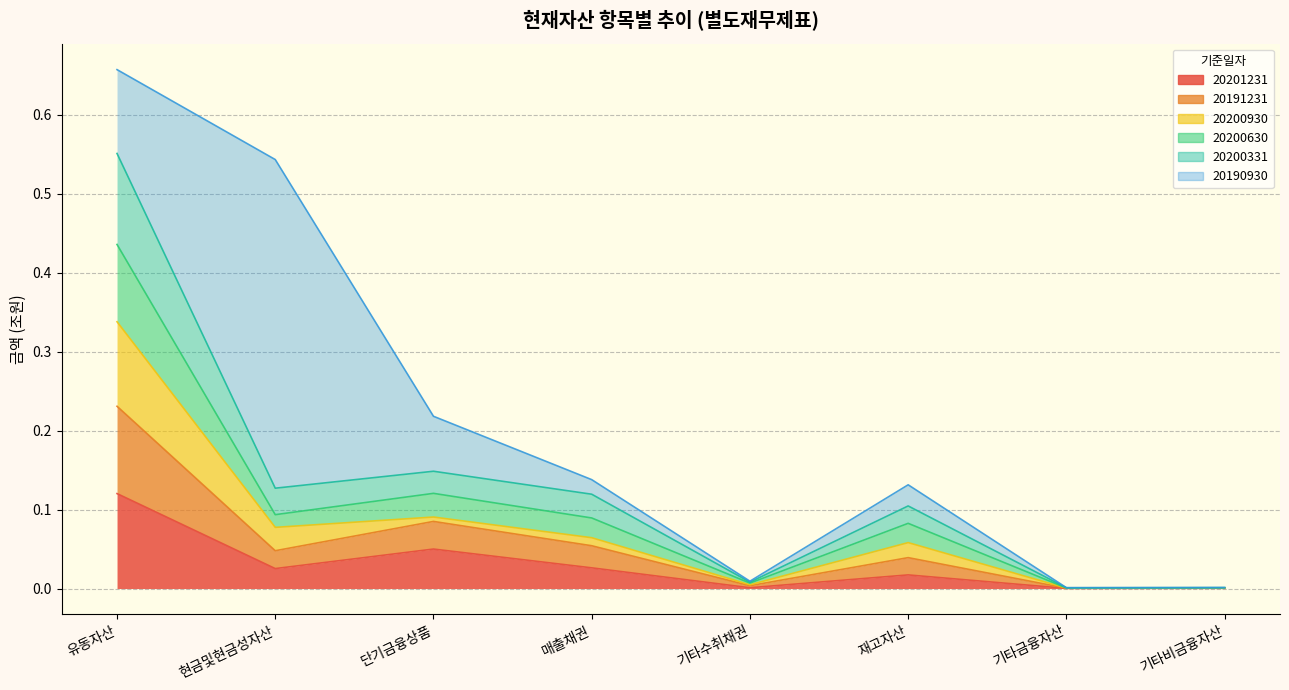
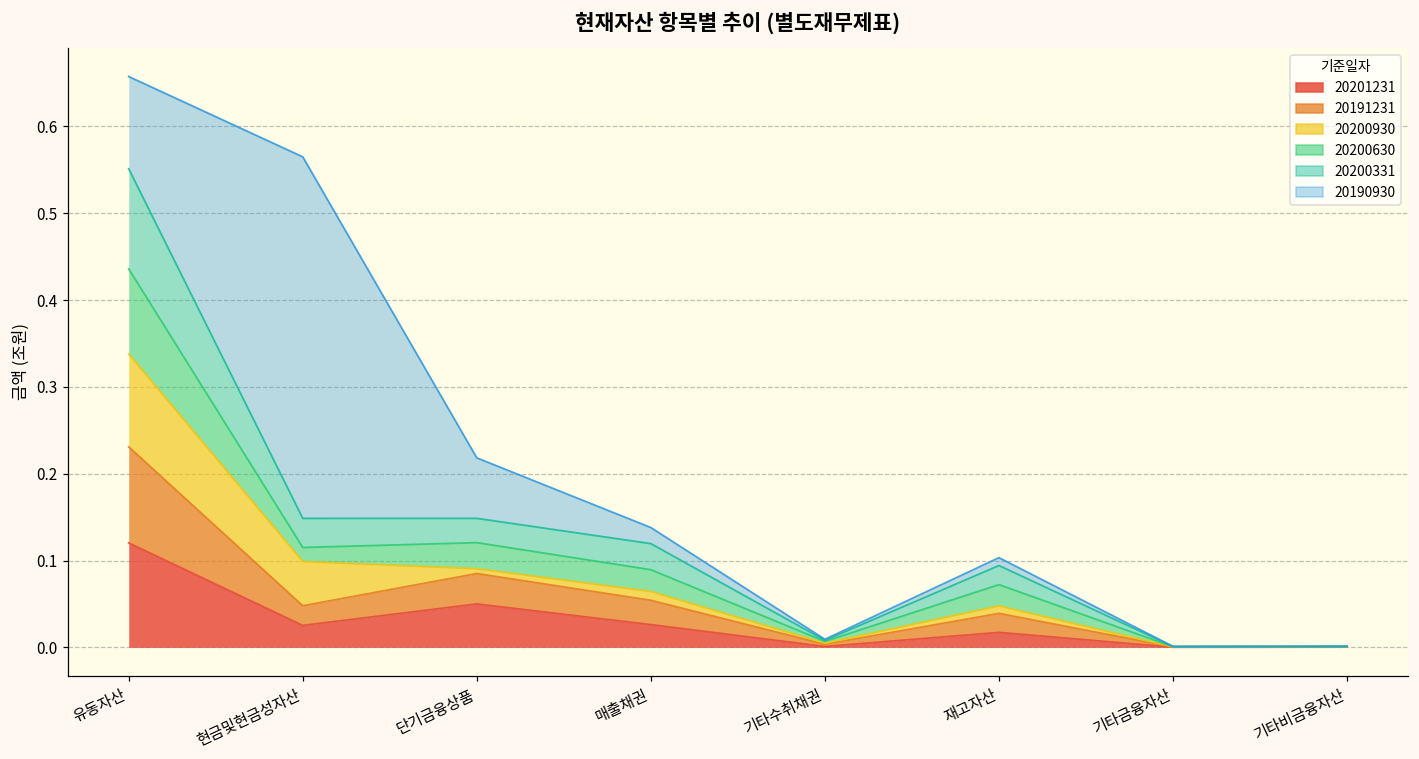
20200930, 현금및현금성자산: 0.03 -> 0.05
20200930, 재고자산: 0.02 -> 0.01
20190930, 재고자산: 0.03 -> 0.01
